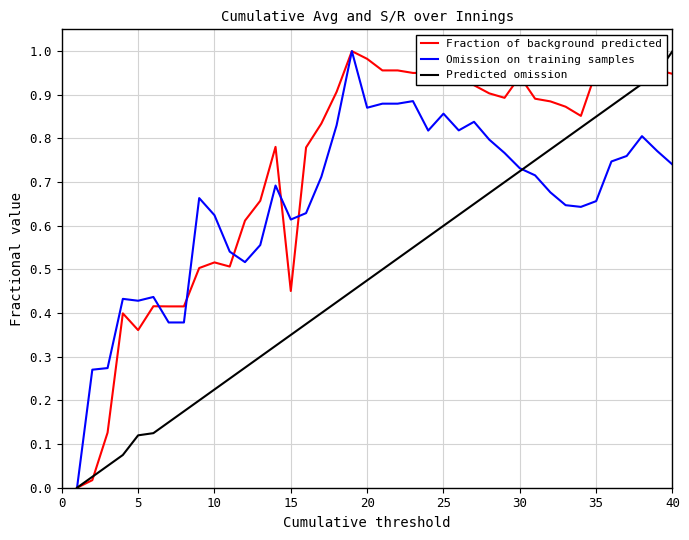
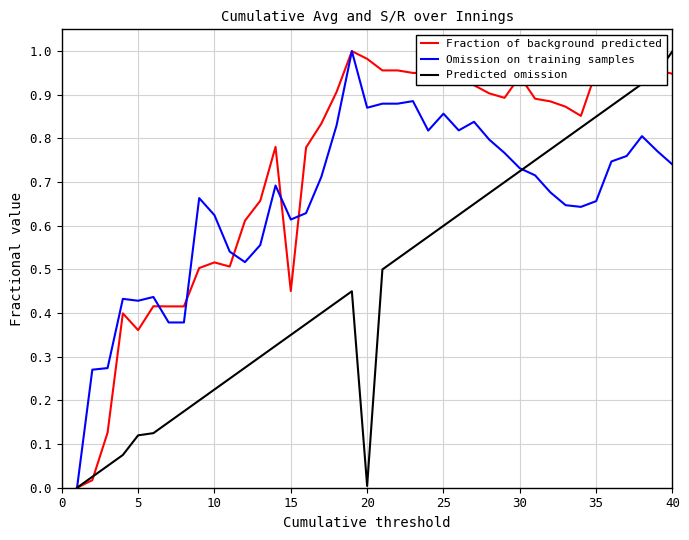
Predicted omission, 20: 0.48 -> 0.00
